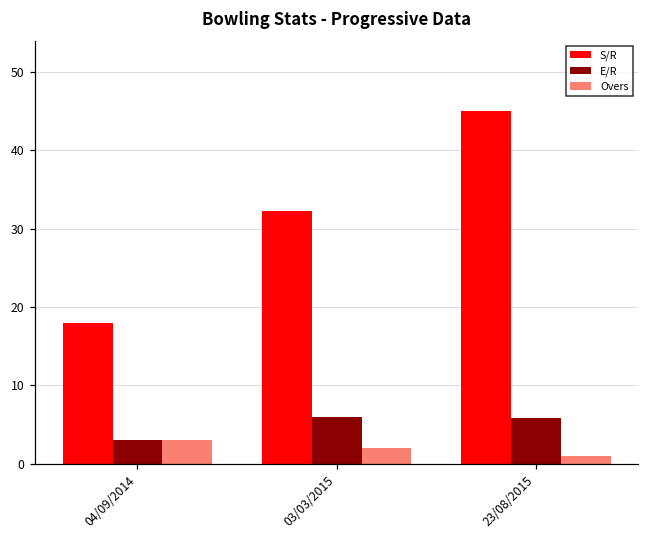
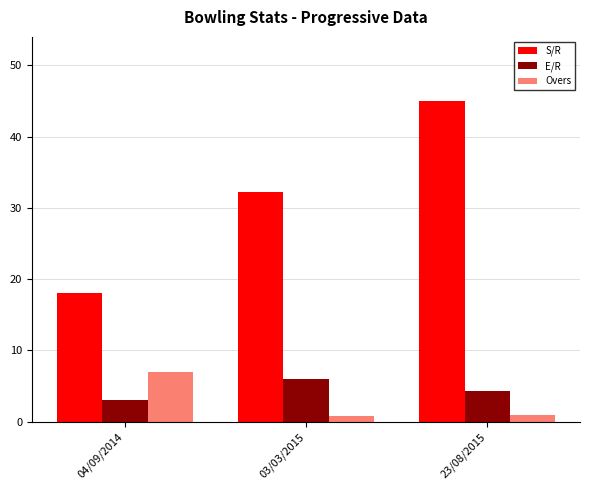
Overs, 04/09/2014: 3 -> 7
Overs, 03/03/2015: 2 -> 1
E/R, 23/08/2015: 6 -> 4
